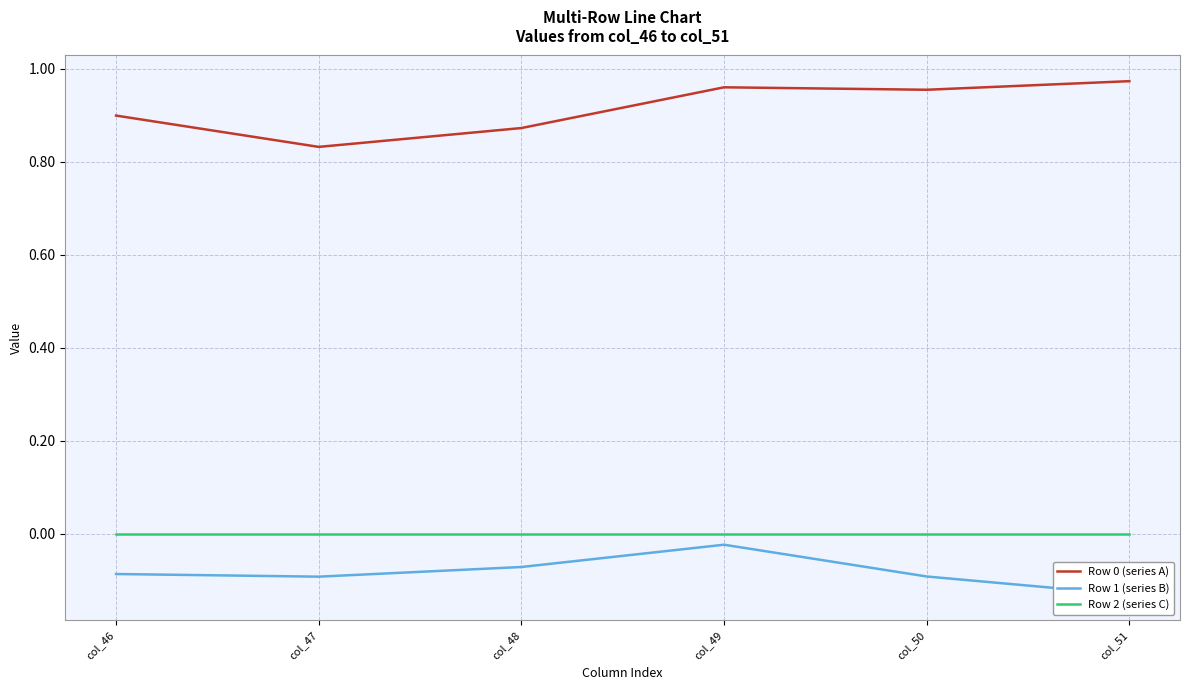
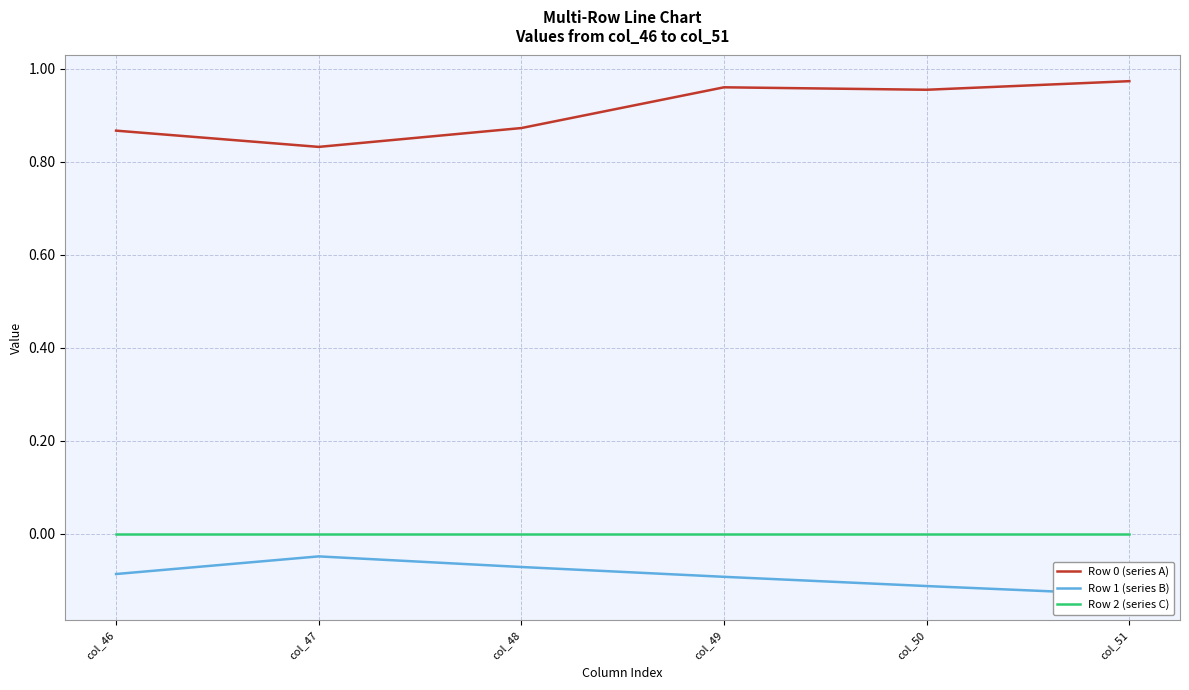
Row 0 (series A), col_46: 0.90 -> 0.87
Row 1 (series B), col_47: -0.09 -> -0.05
Row 1 (series B), col_49: -0.02 -> -0.09
Row 1 (series B), col_50: -0.09 -> -0.11
